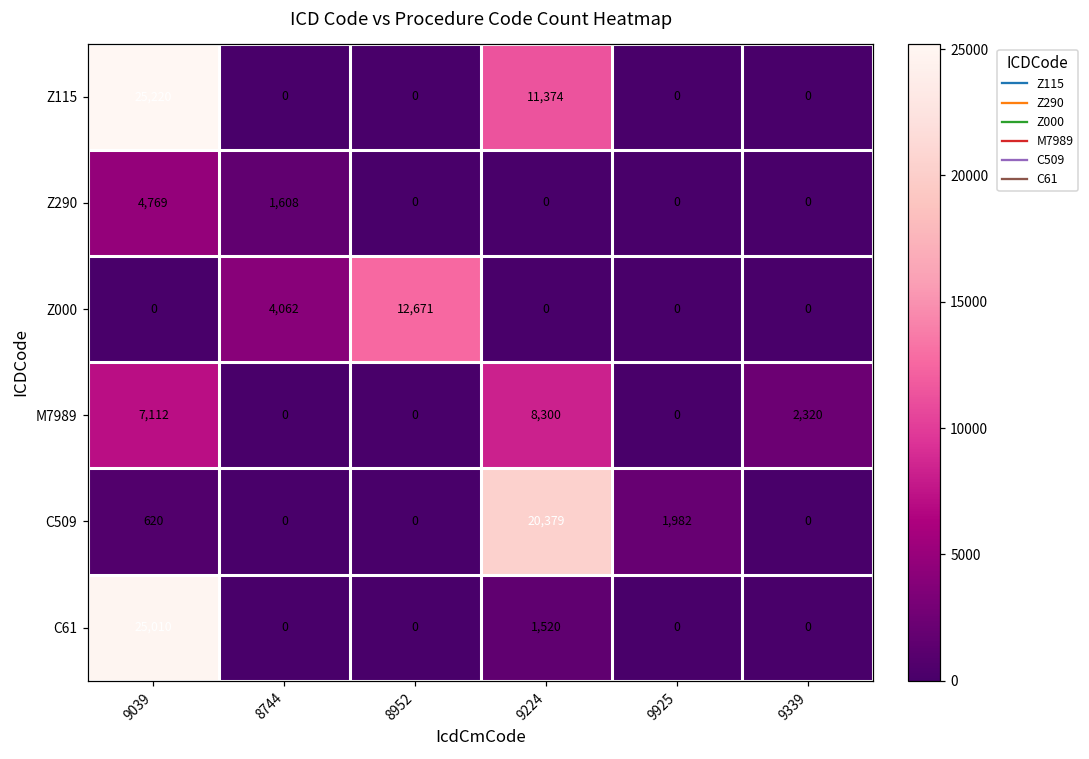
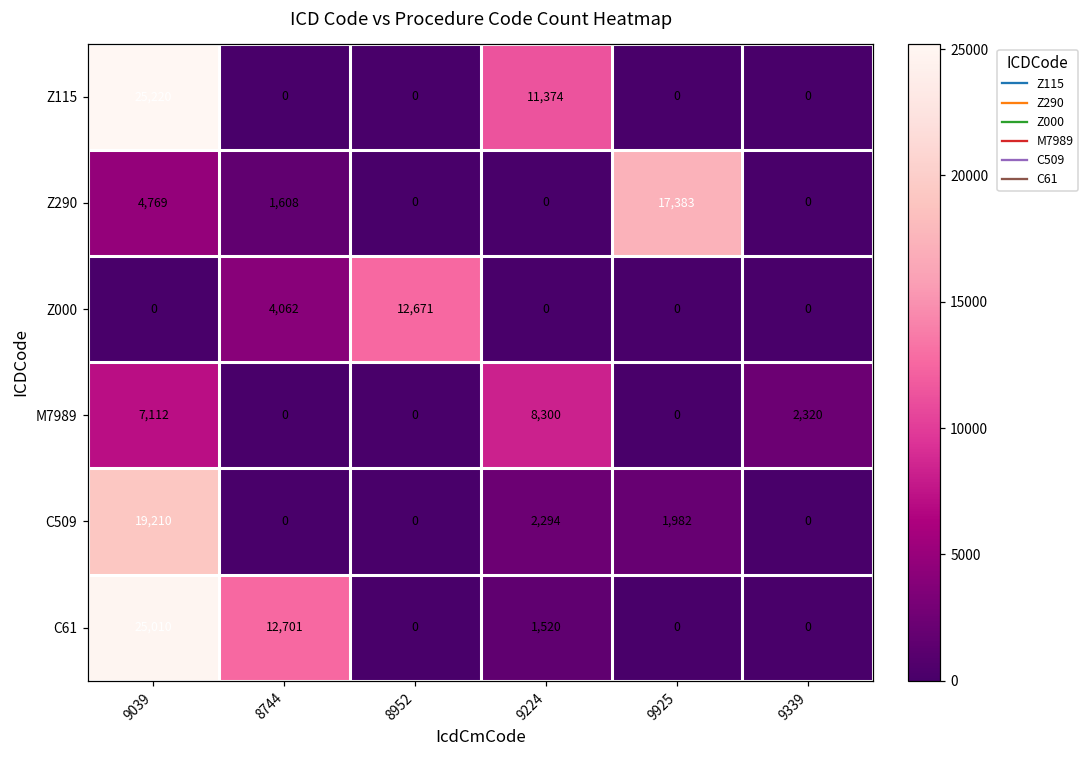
Z290, 9925: 0 -> 17,383
C509, 9039: 620 -> 19,210
C509, 9224: 20,379 -> 2,294
C61, 8744: 0 -> 12,701
